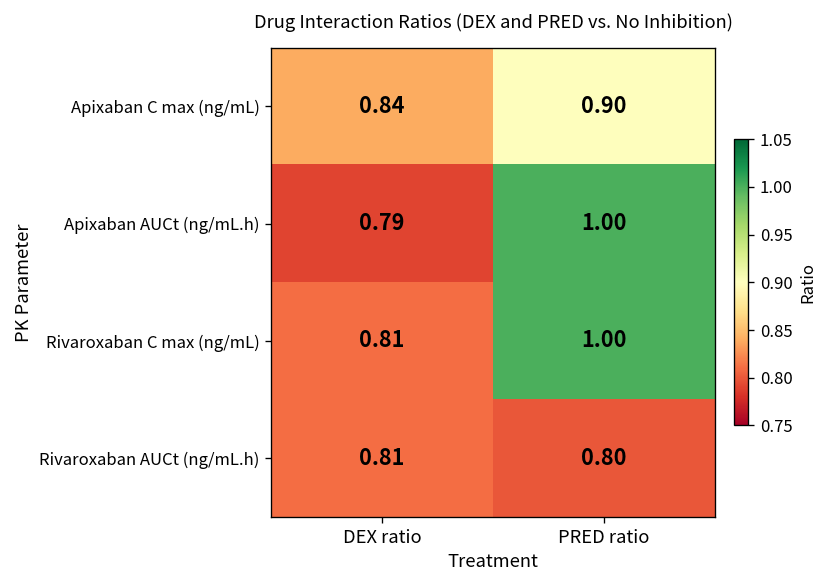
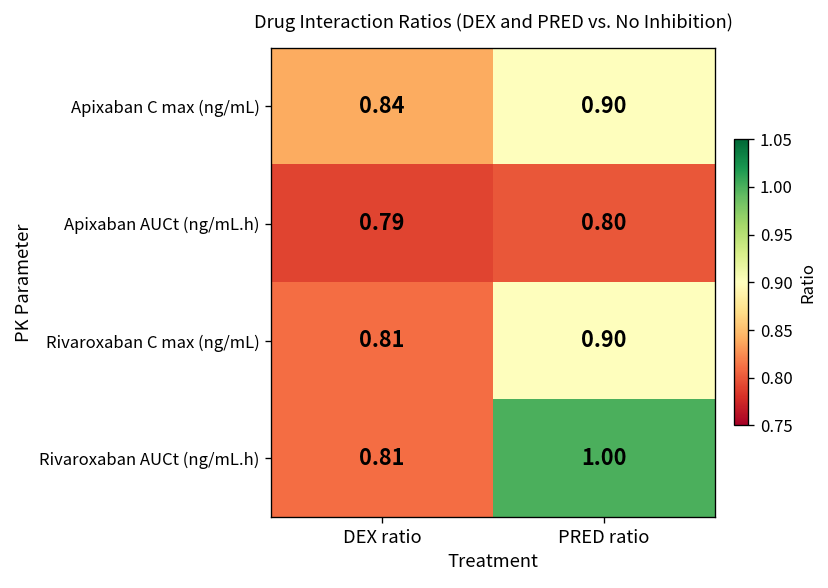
Apixaban AUCt (ng/mL.h), PRED ratio: 1.00 -> 0.80
Rivaroxaban C max (ng/mL), PRED ratio: 1.00 -> 0.90
Rivaroxaban AUCt (ng/mL.h), PRED ratio: 0.80 -> 1.00
